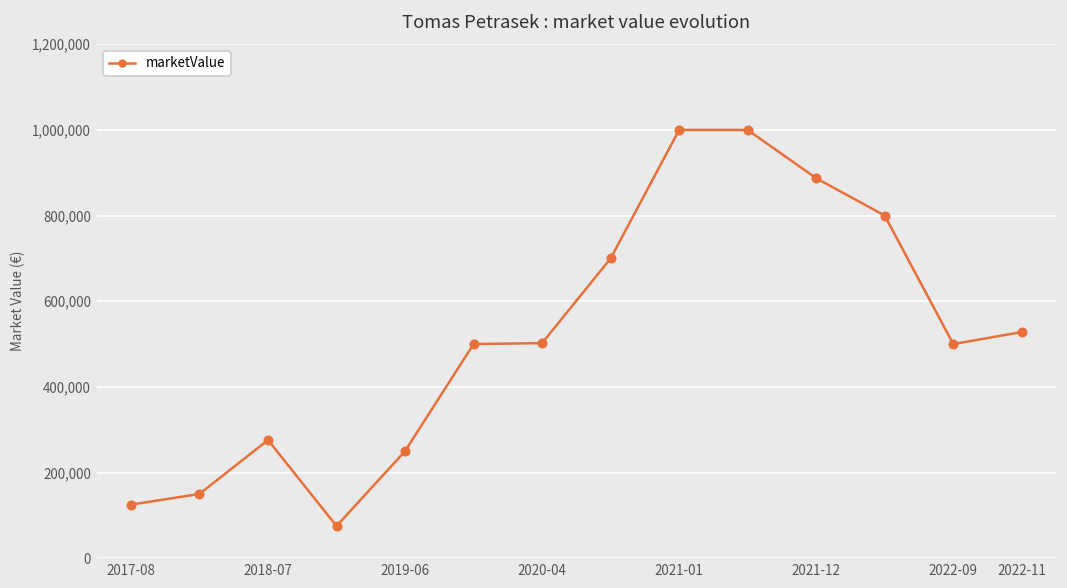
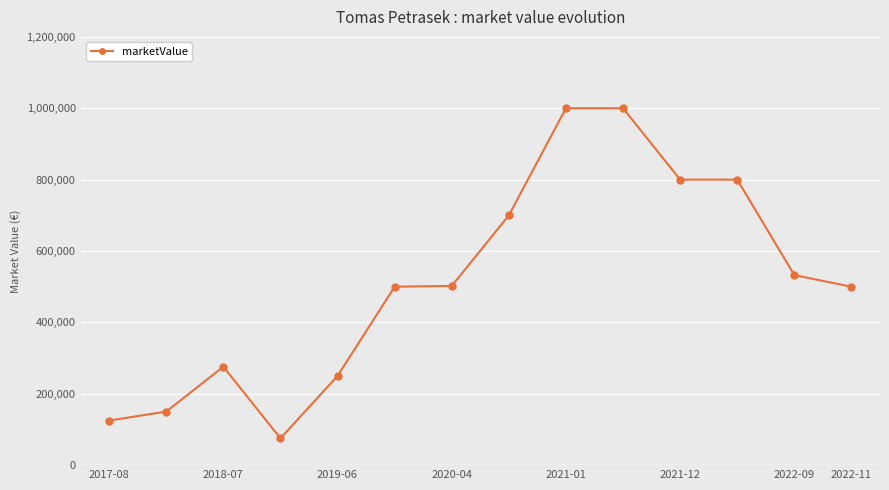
2021-12: 890,000 -> 800,000
2022-09: 500,000 -> 530,000
2022-11: 530,000 -> 500,000
